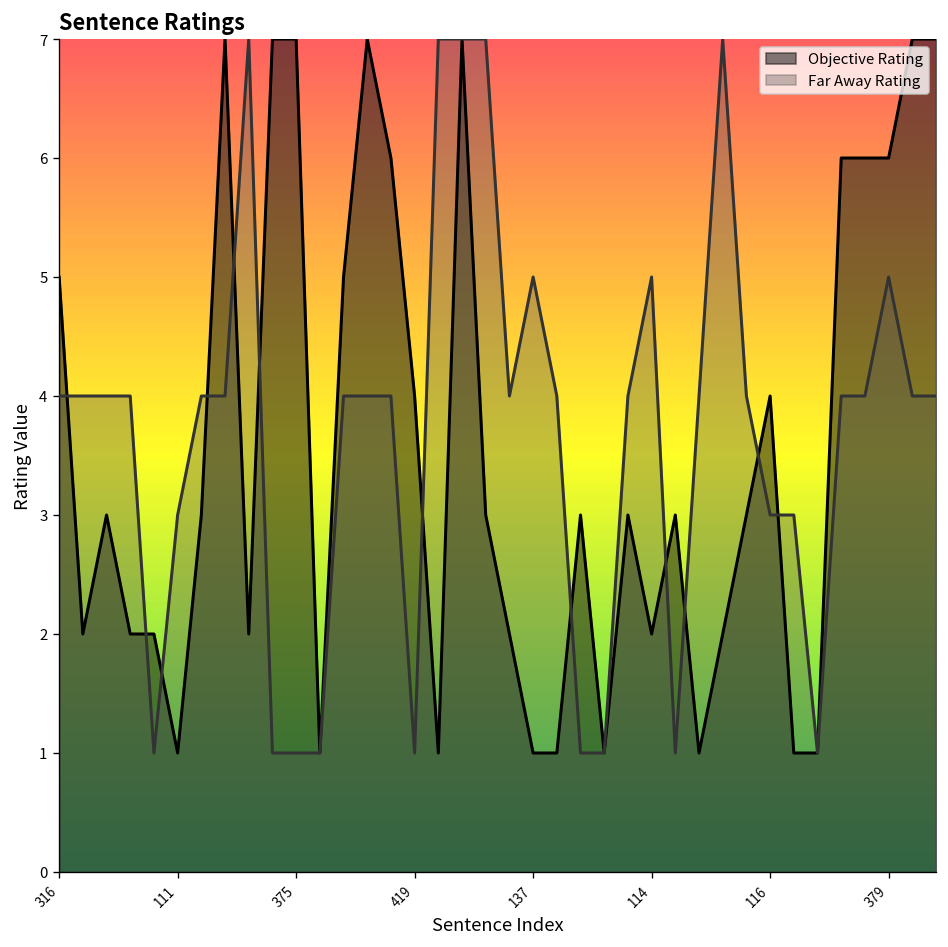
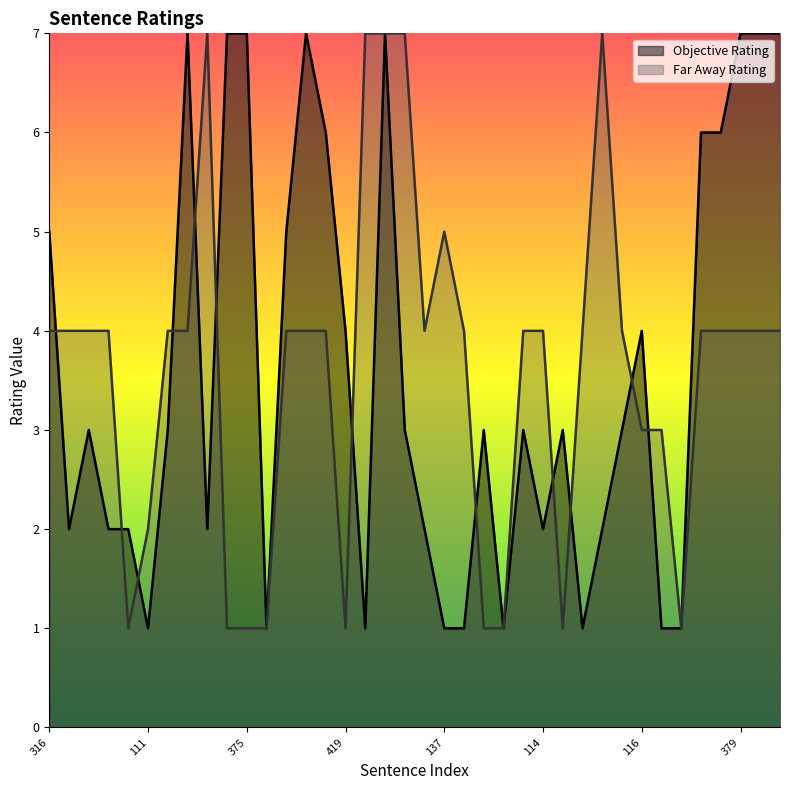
Far Away Rating, 111: 3 -> 2
Far Away Rating, 114: 5 -> 4
Objective Rating, 379: 6 -> 7
Far Away Rating, 379: 5 -> 4
